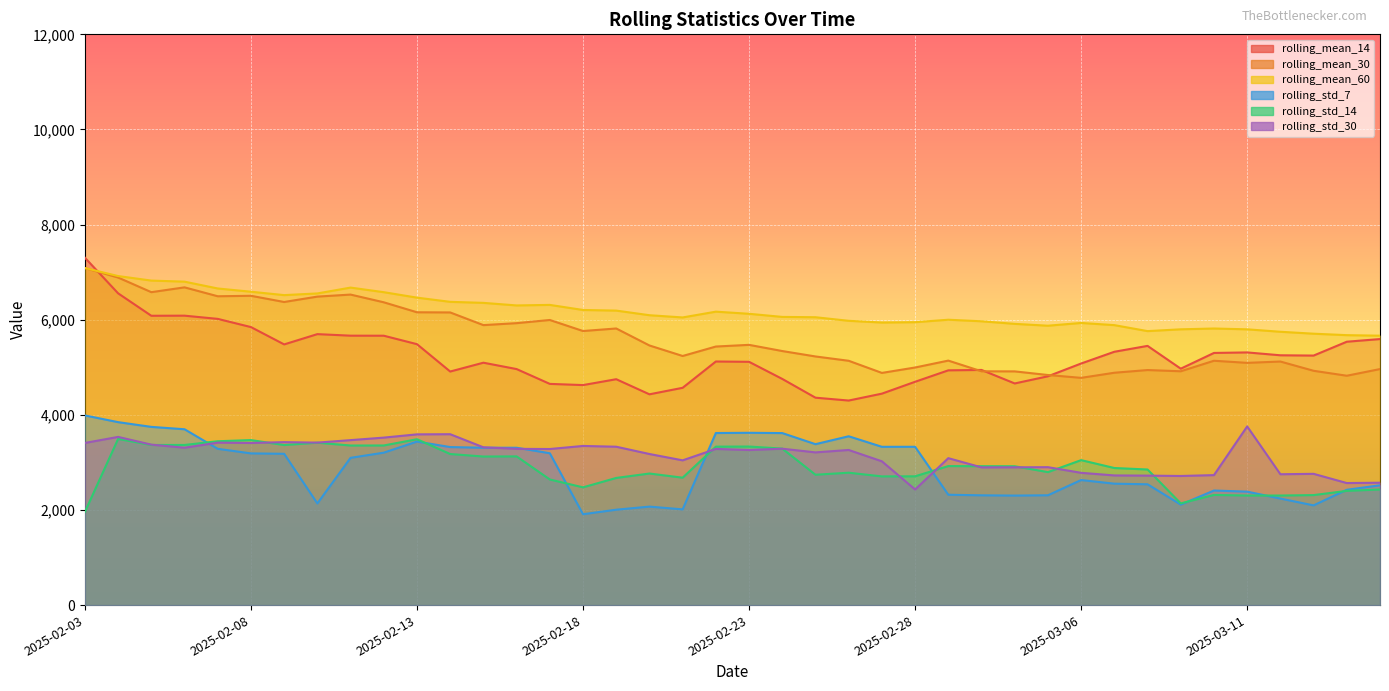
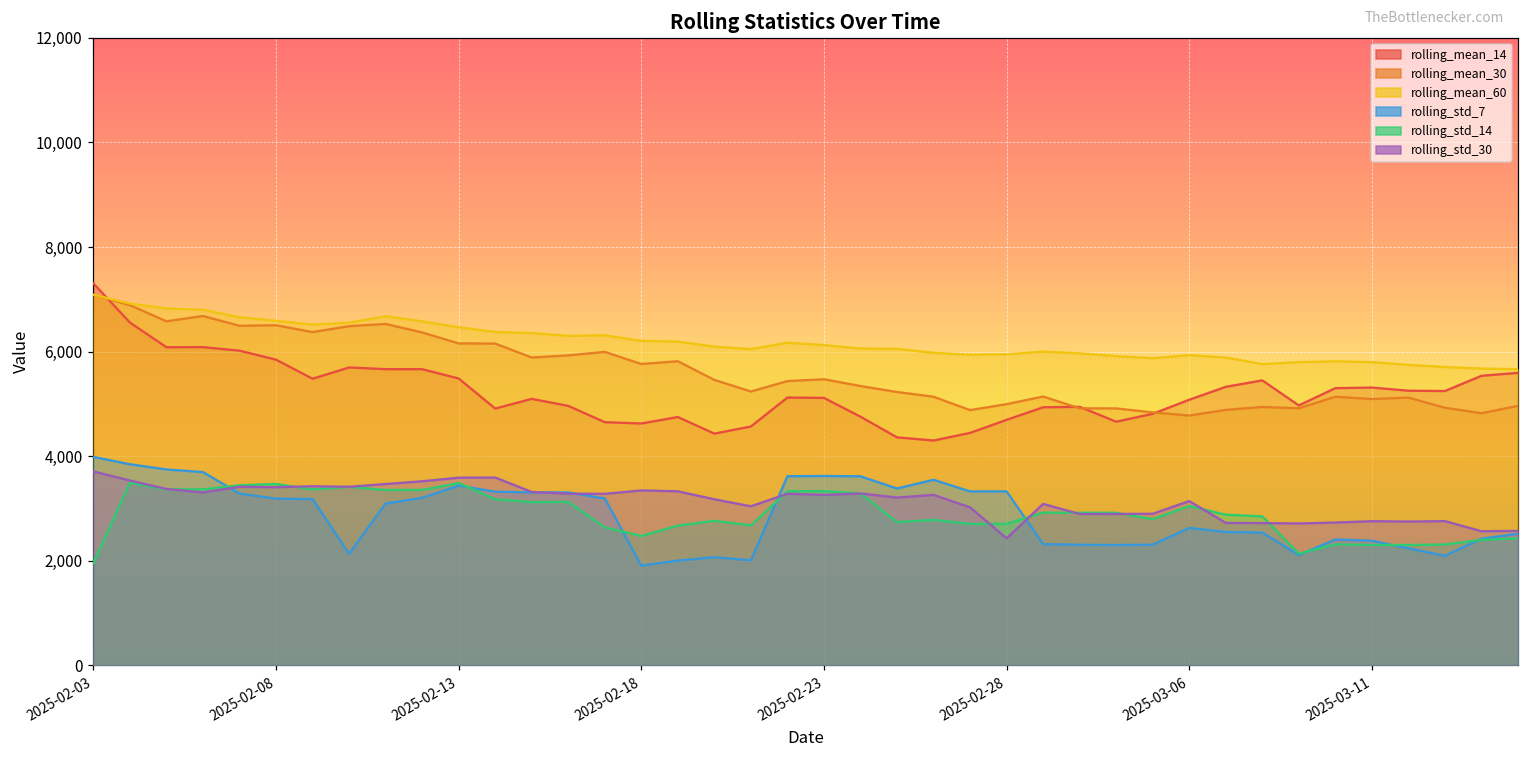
rolling_std_30, 2025-02-03: 3,400 -> 3,700
rolling_std_30, 2025-03-06: 2,800 -> 3,100
rolling_std_30, 2025-03-11: 3,800 -> 2,800
